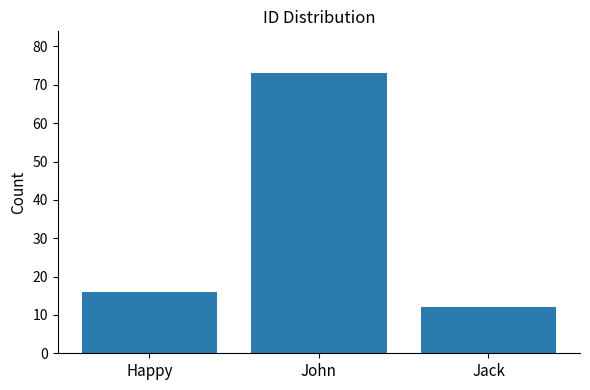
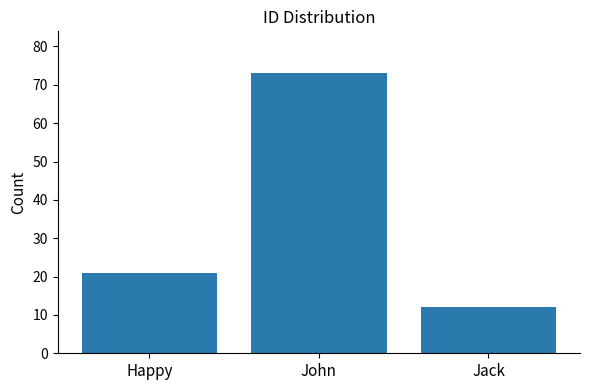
Happy: 16 -> 21
